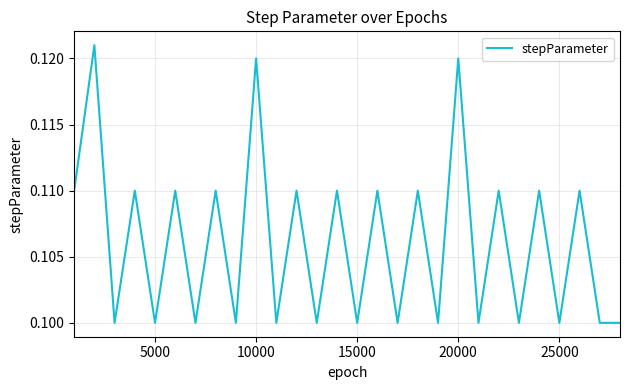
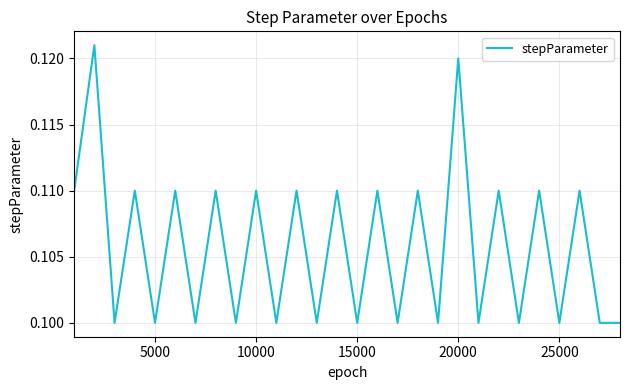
10000: 0.12 -> 0.11
